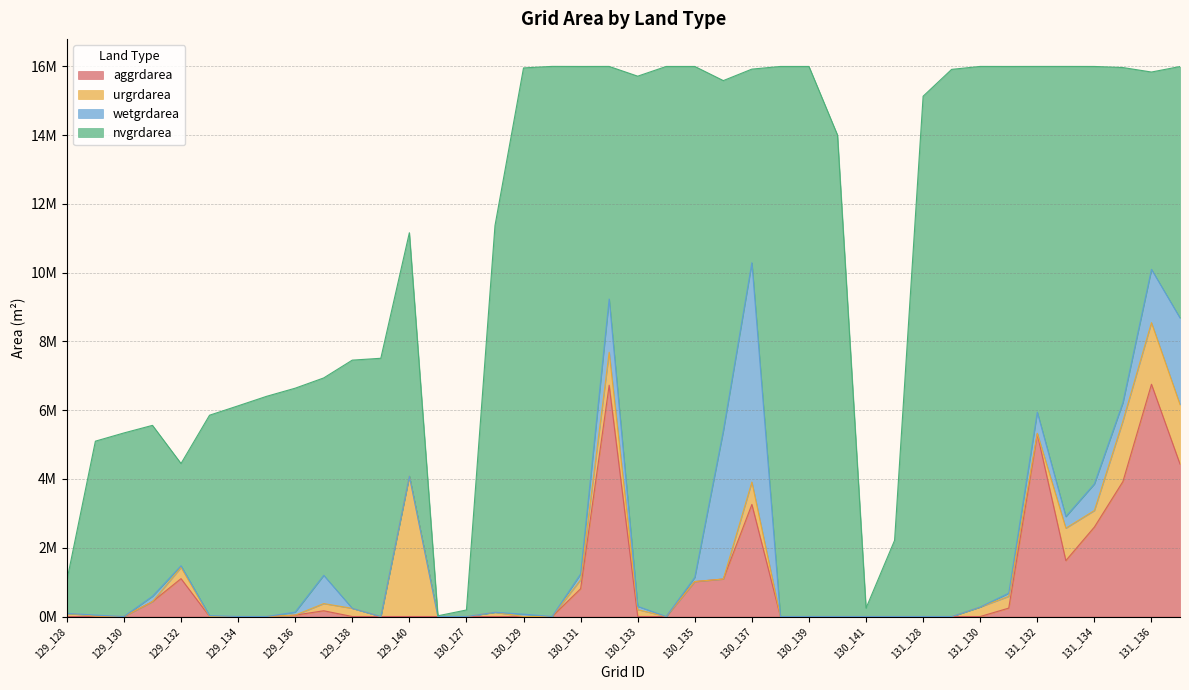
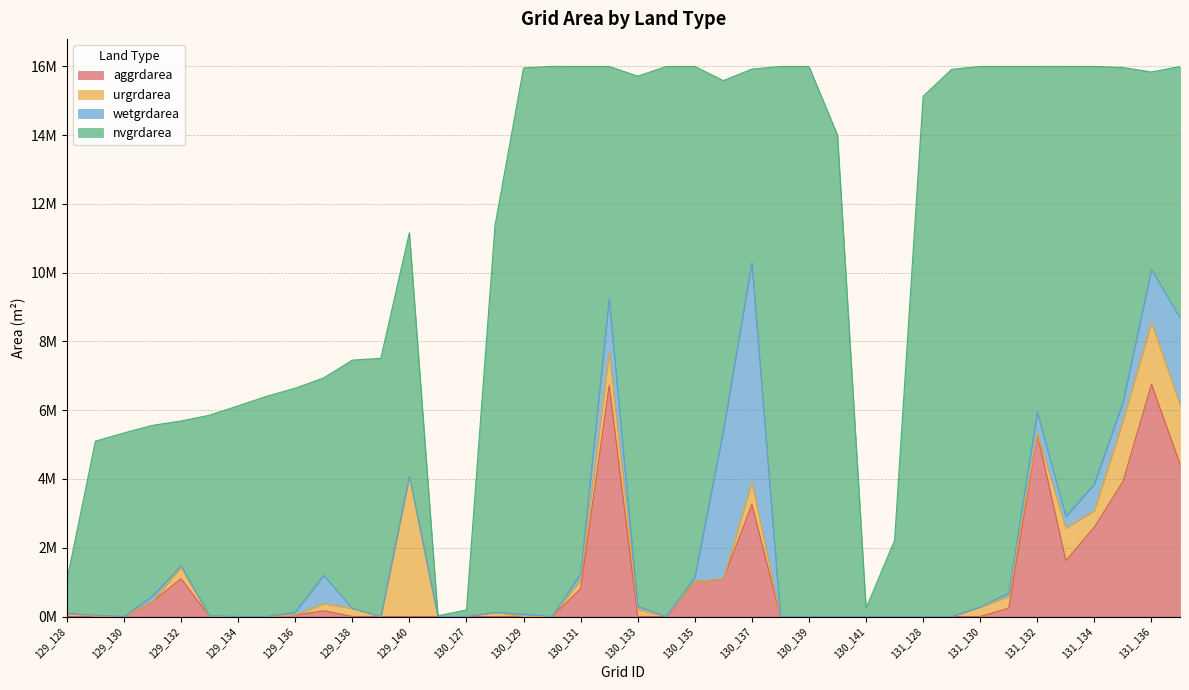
nvgrdarea, 129_132: 3000000 -> 4200000
